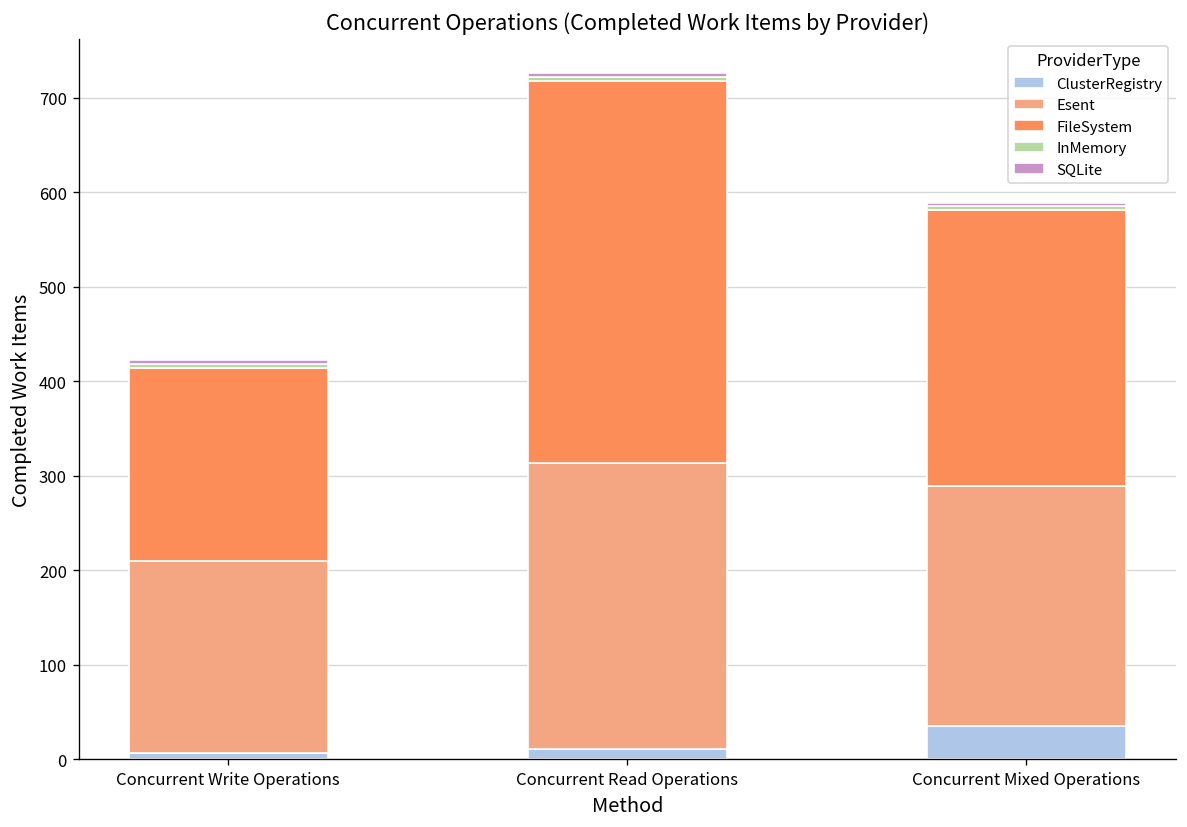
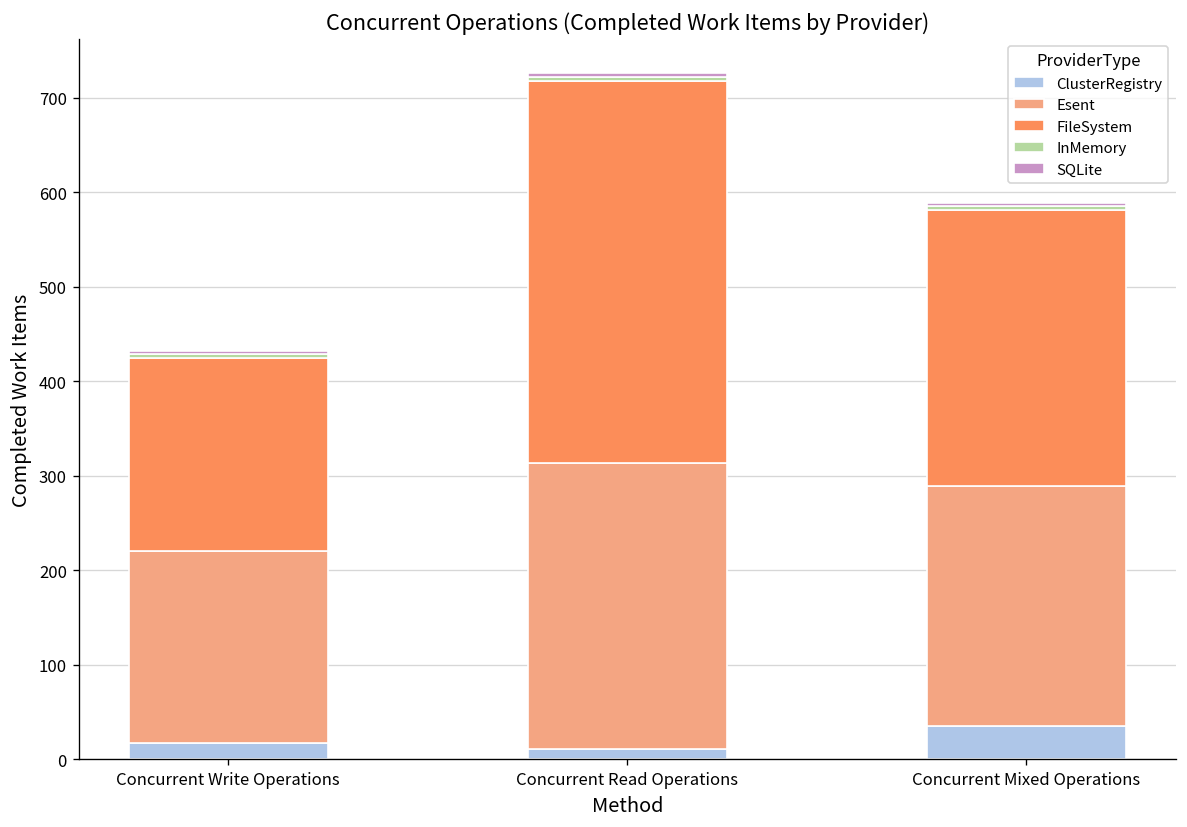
ClusterRegistry, Concurrent Write Operations: 10 -> 20
